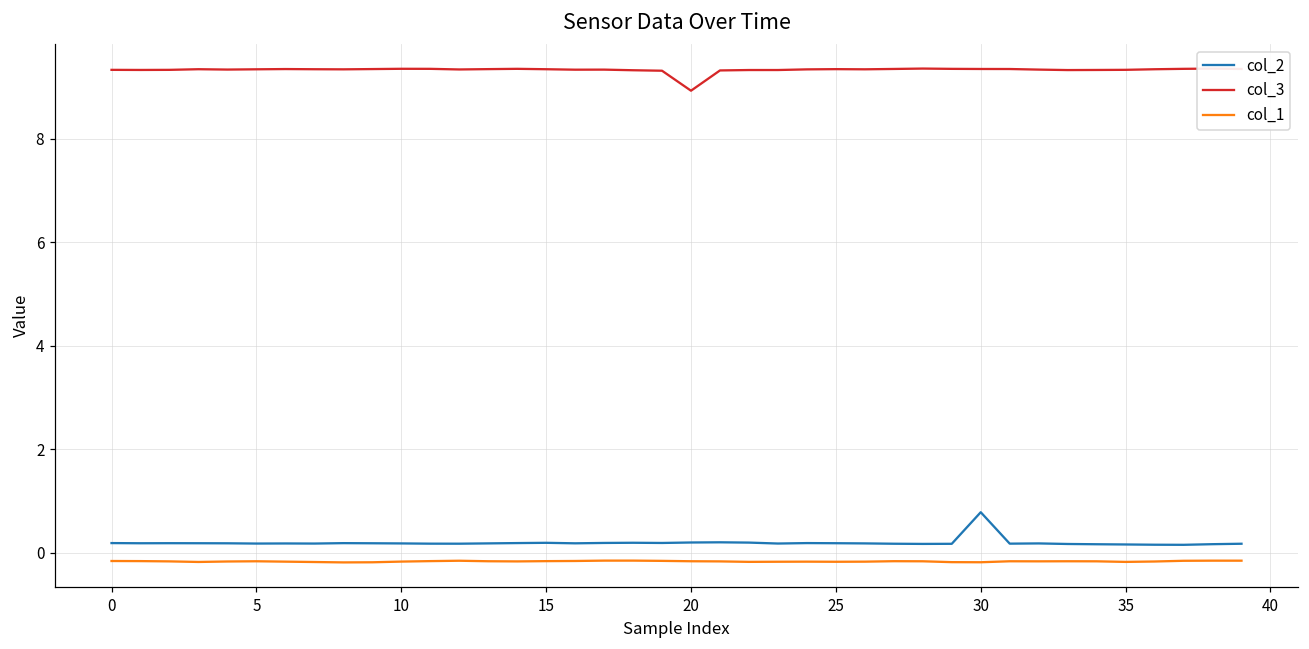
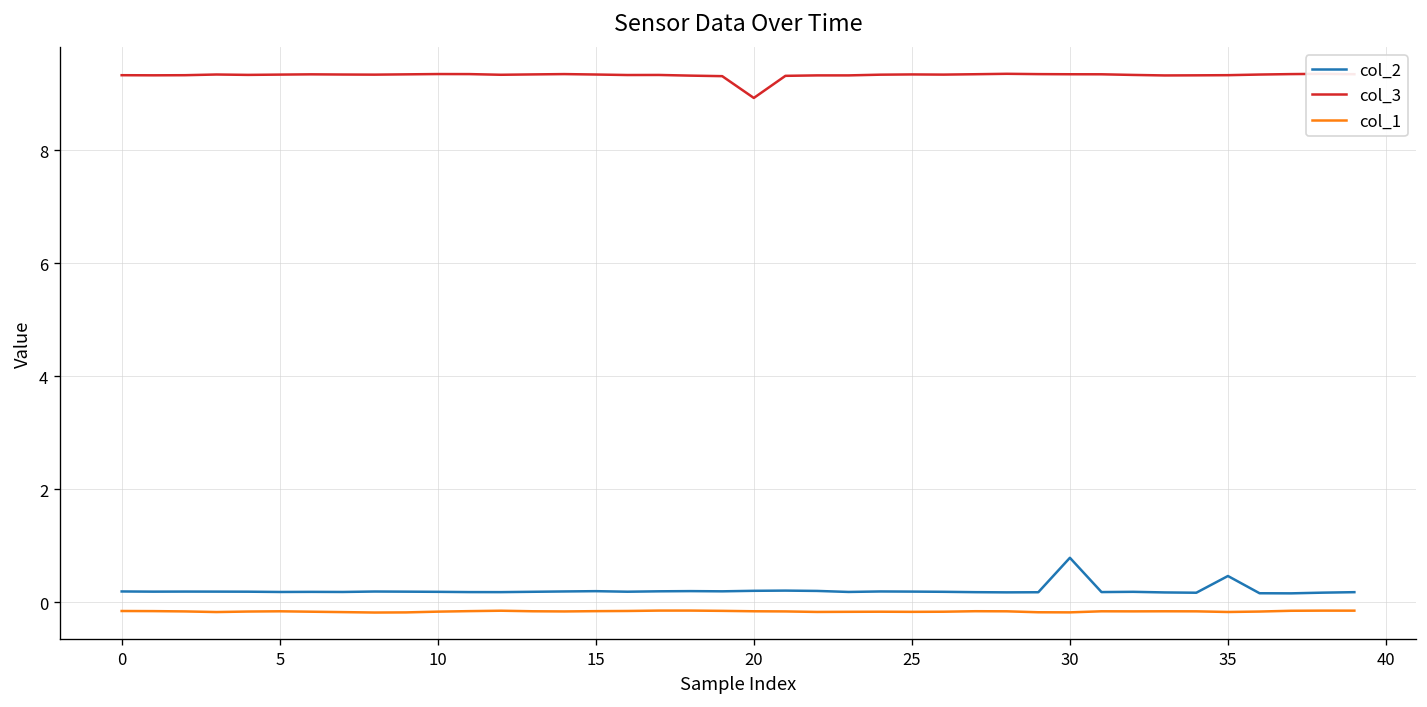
col_2, 35: 0.2 -> 0.5
